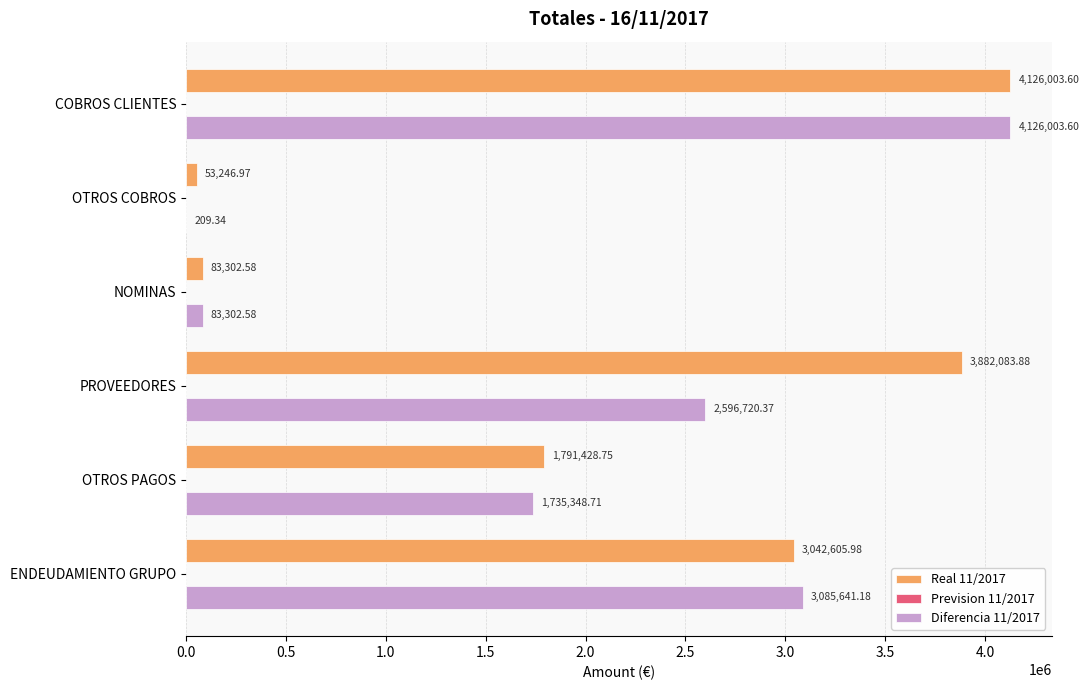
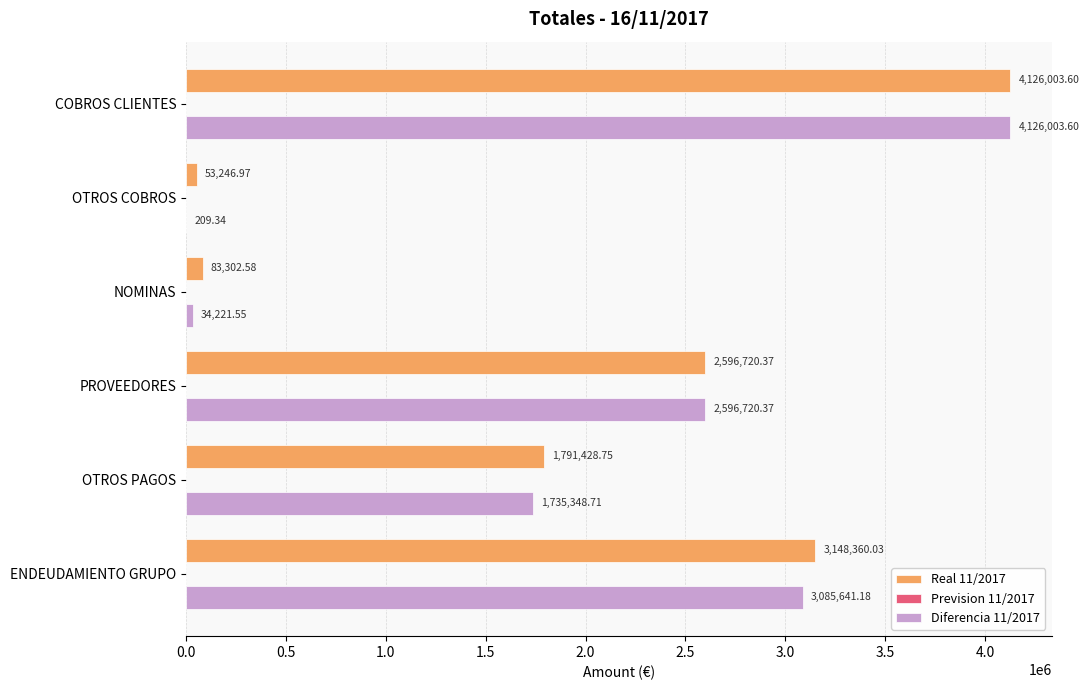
Diferencia 11/2017, NOMINAS: 83,302.58 -> 34,221.55
Real 11/2017, PROVEEDORES: 3,882,083.88 -> 2,596,720.37
Real 11/2017, ENDEUDAMIENTO GRUPO: 3,042,605.98 -> 3,148,360.03
